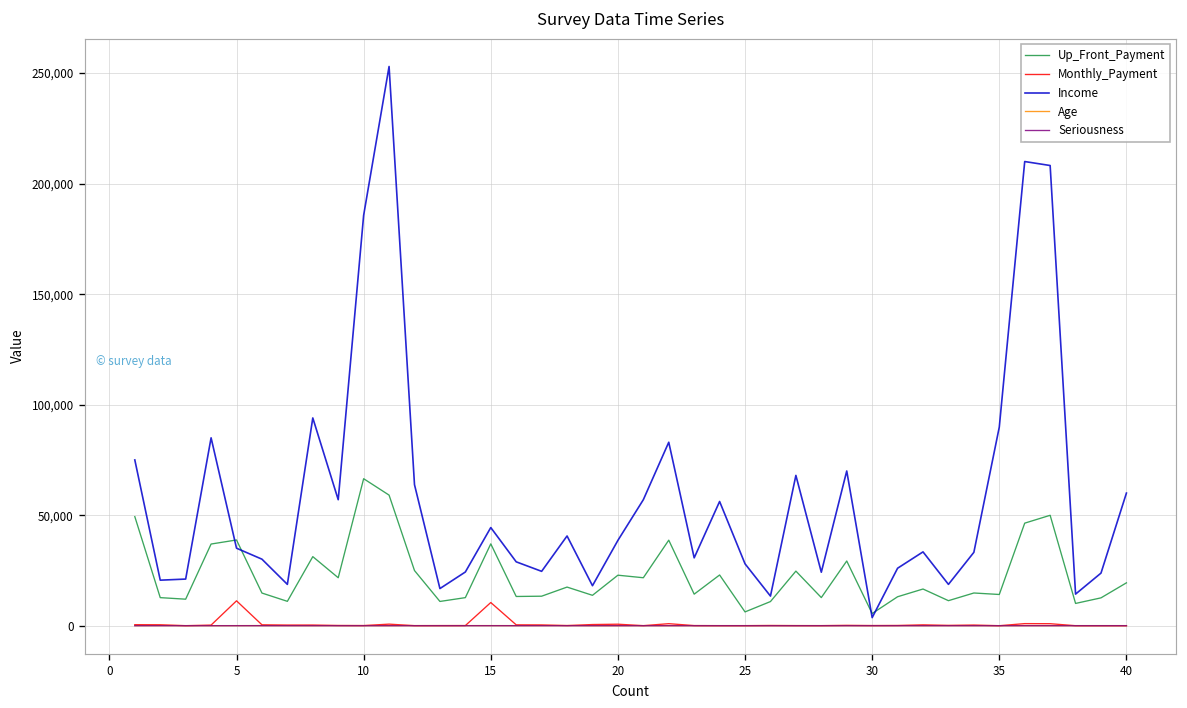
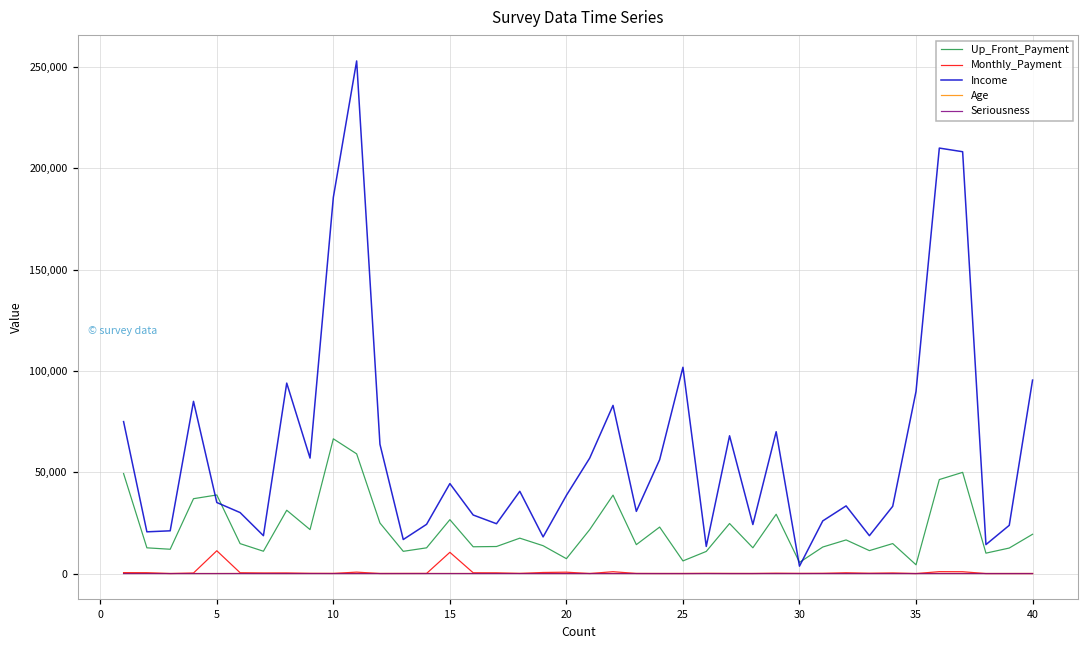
Up_Front_Payment, 15: 37,000 -> 27,000
Up_Front_Payment, 20: 23,000 -> 7,000
Income, 25: 28,000 -> 102,000
Up_Front_Payment, 35: 14,000 -> 4,000
Income, 40: 60,000 -> 95,000
